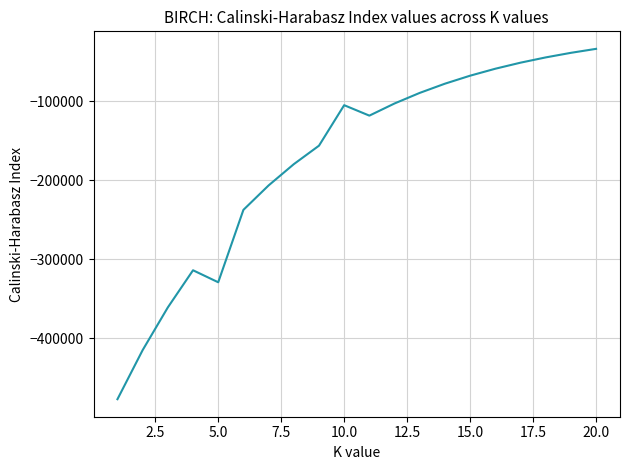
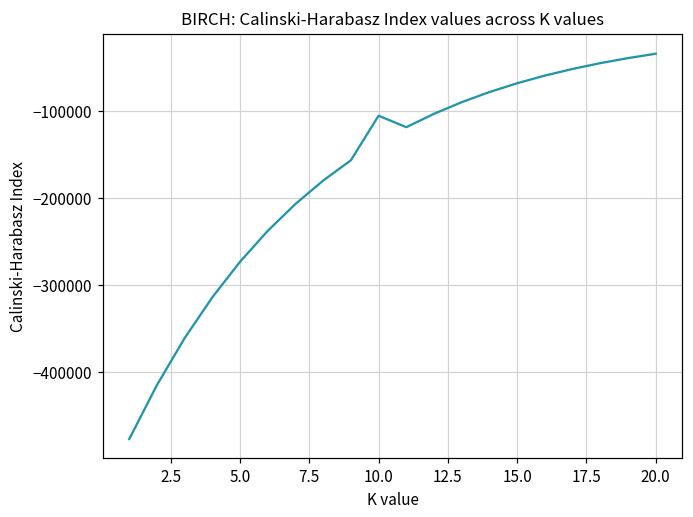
5.0: -330000 -> -270000
